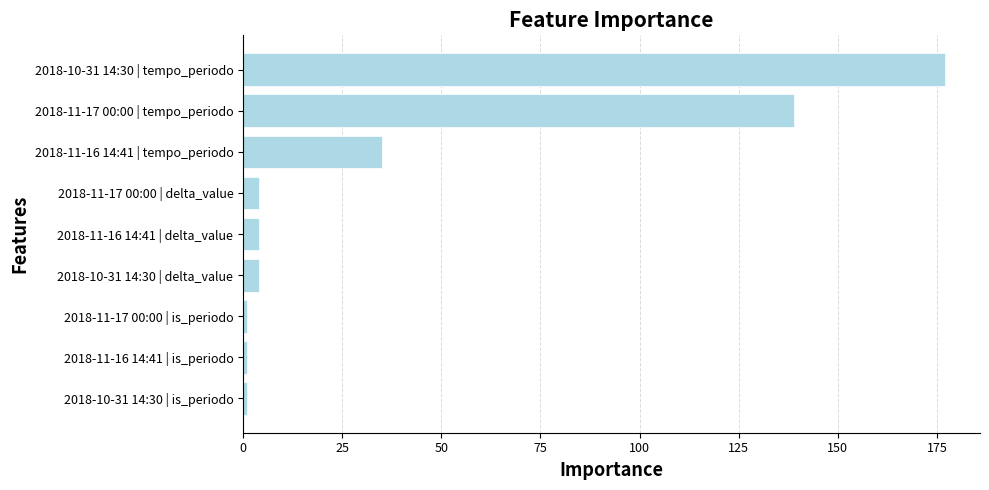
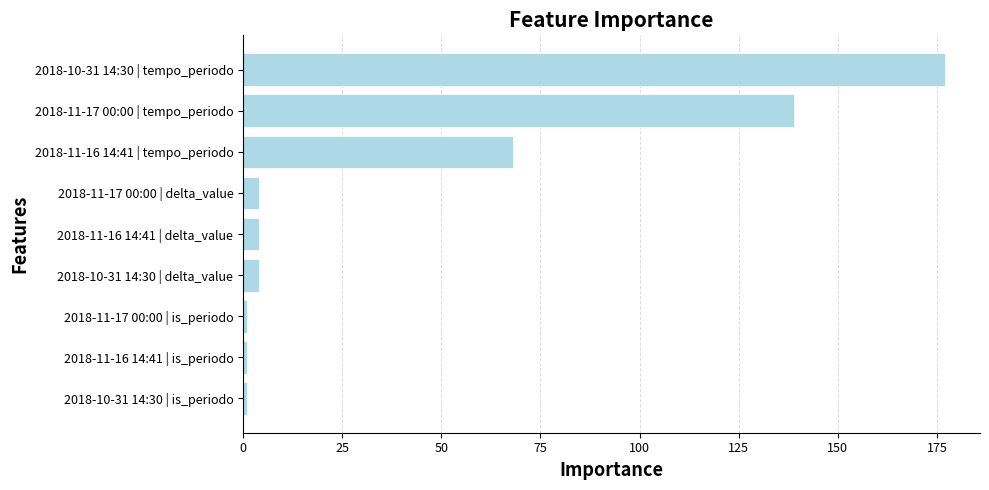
2018-11-16 14:41 | tempo_periodo: 35 -> 68
